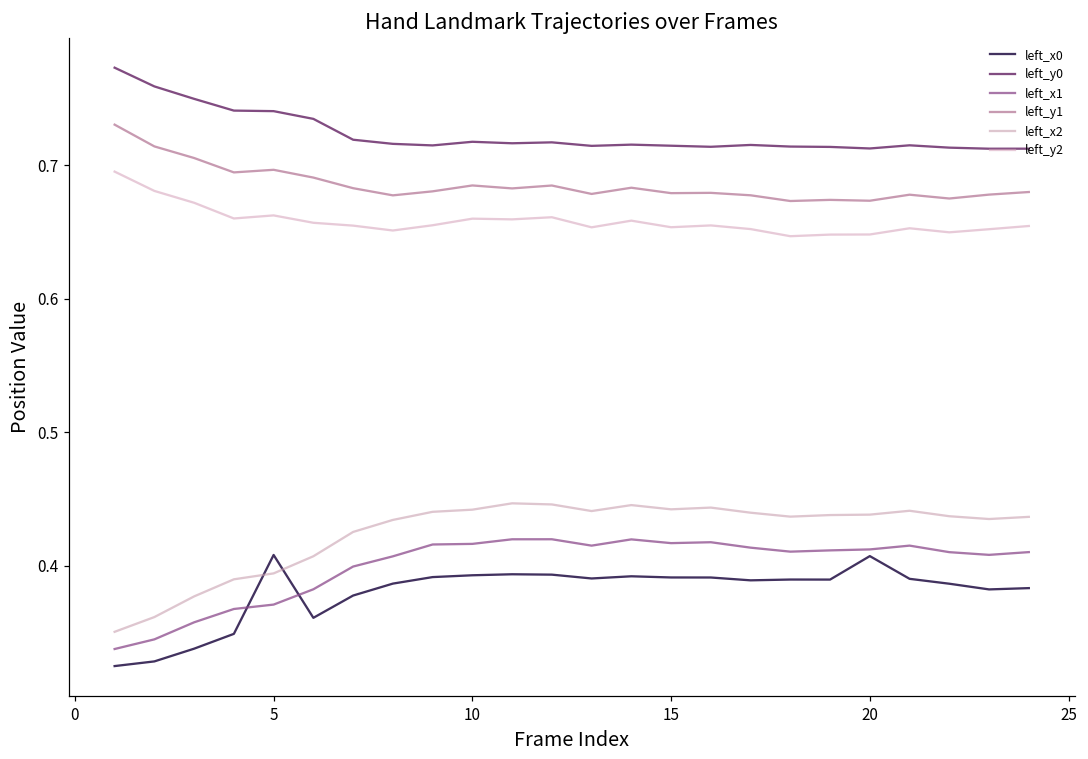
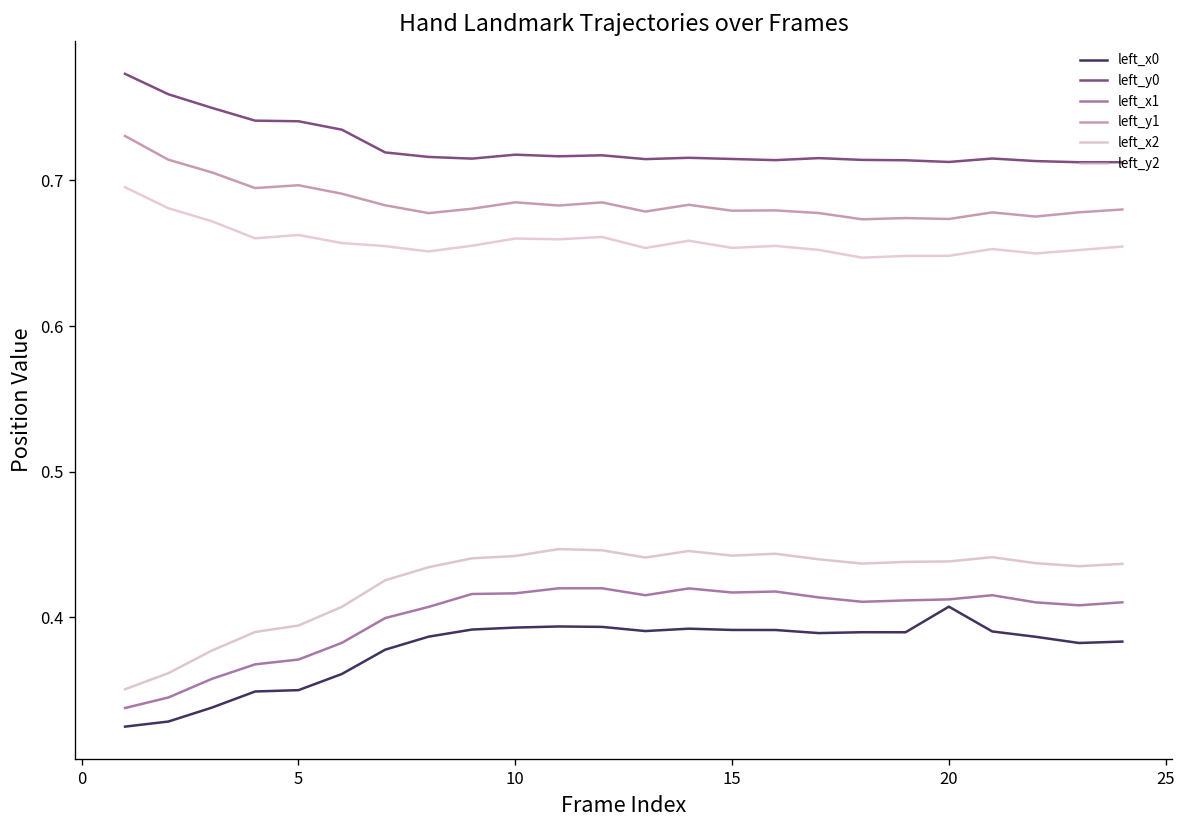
left_x0, 5: 0.408 -> 0.350
